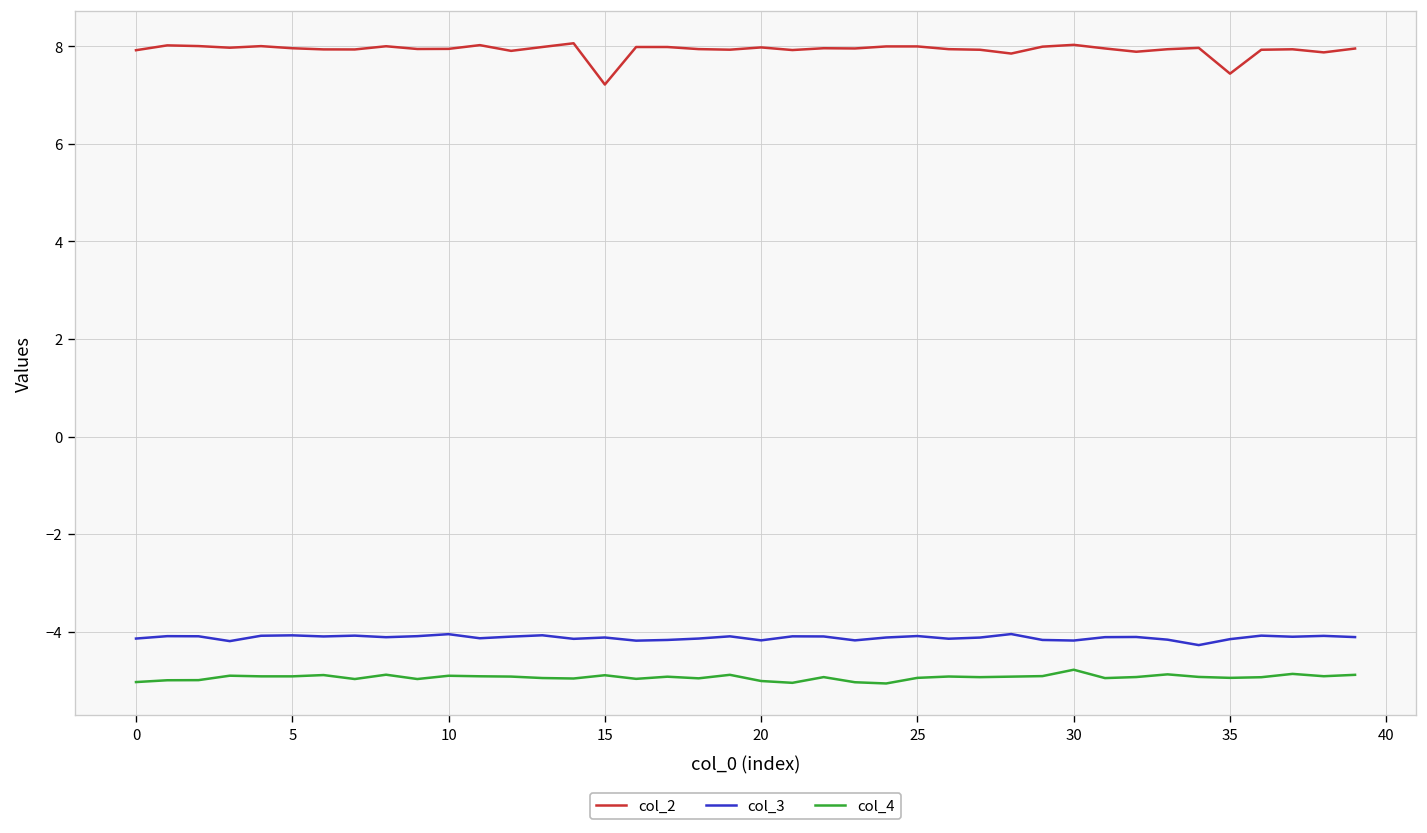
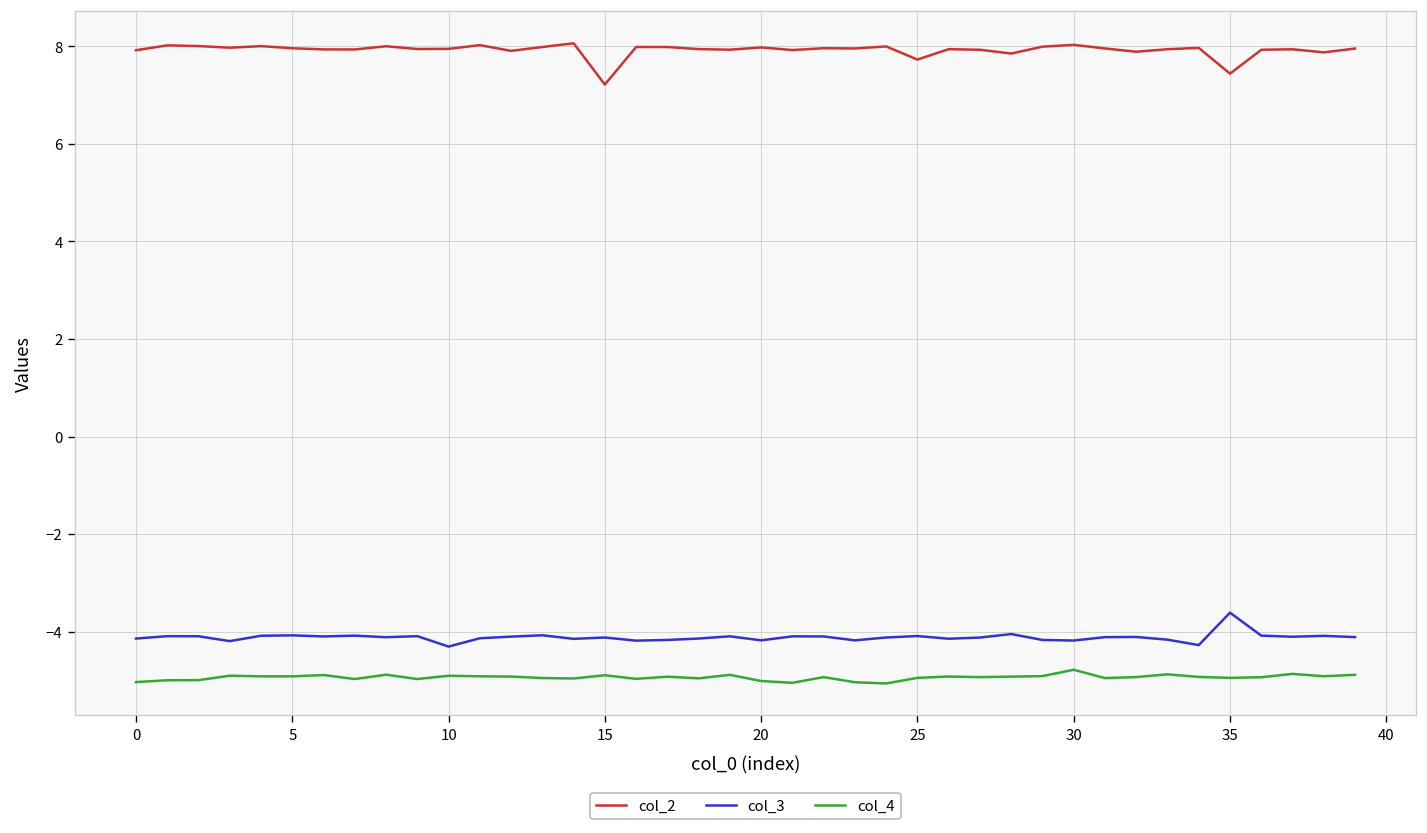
col_3, 10: -4.1 -> -4.3
col_2, 25: 8.0 -> 7.7
col_3, 35: -4.2 -> -3.6
